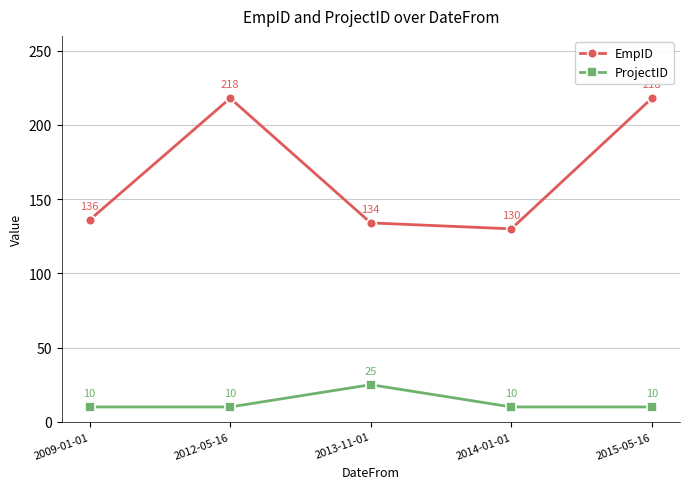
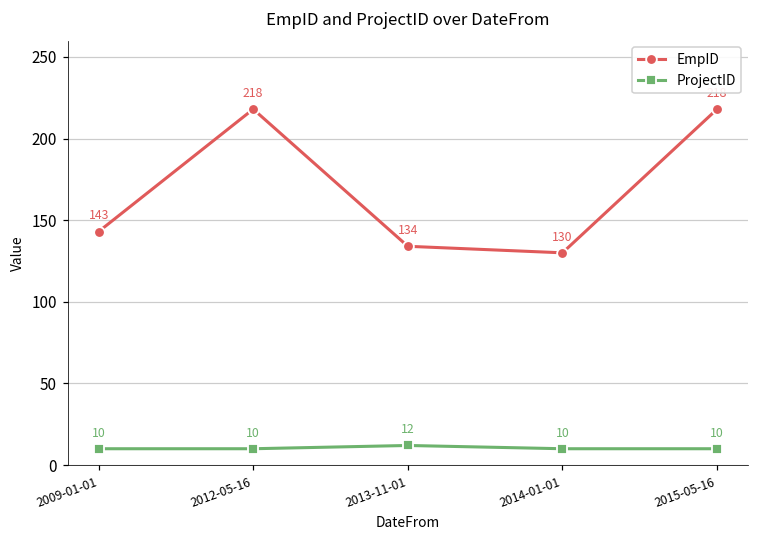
EmpID, 2009-01-01: 136 -> 143
ProjectID, 2013-11-01: 25 -> 12
